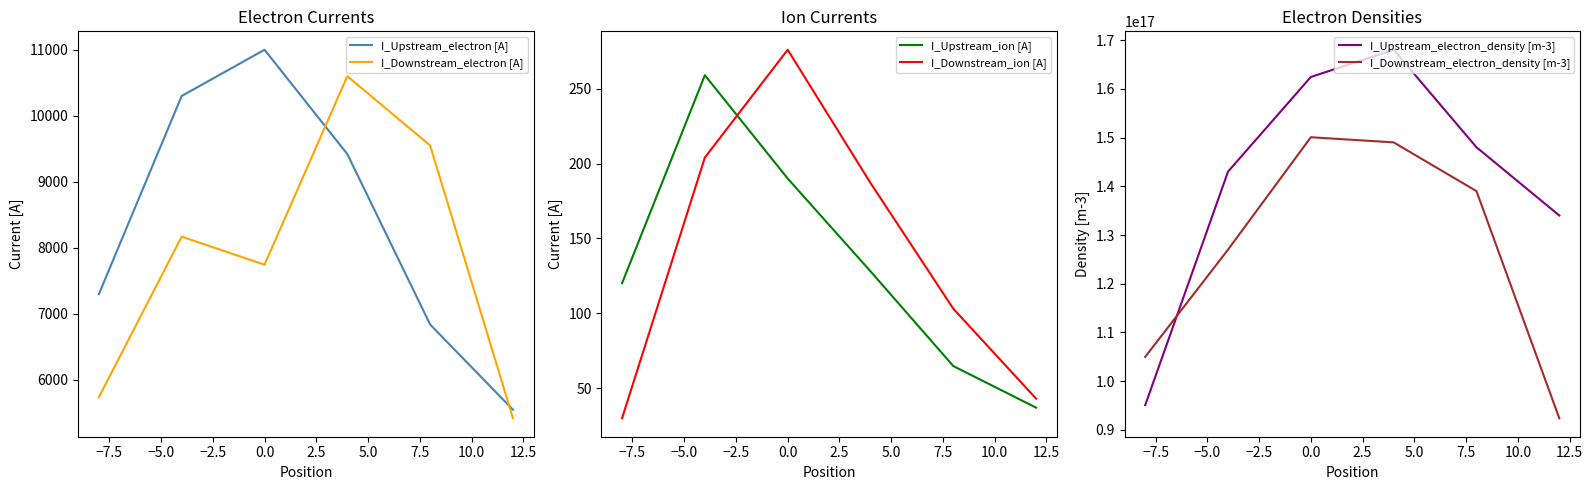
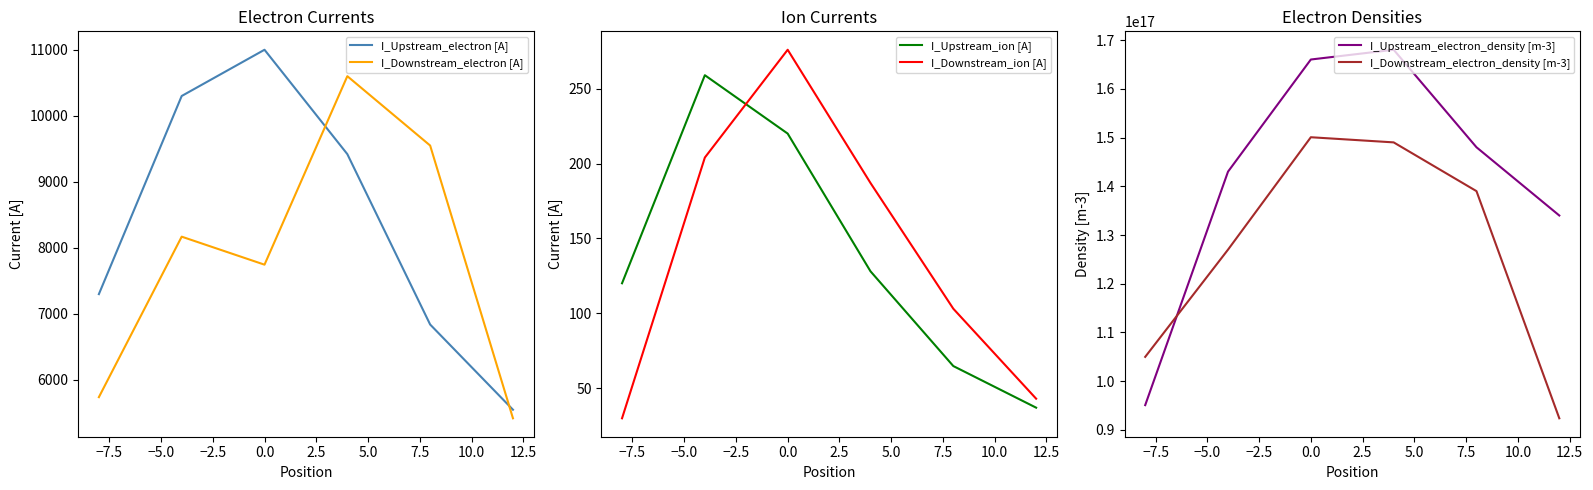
Ion Currents, I_Upstream_ion [A], 0.0: 190 -> 220
Electron Densities, I_Upstream_electron_density [m-3], 0.0: 162000000000000000 -> 166000000000000000
